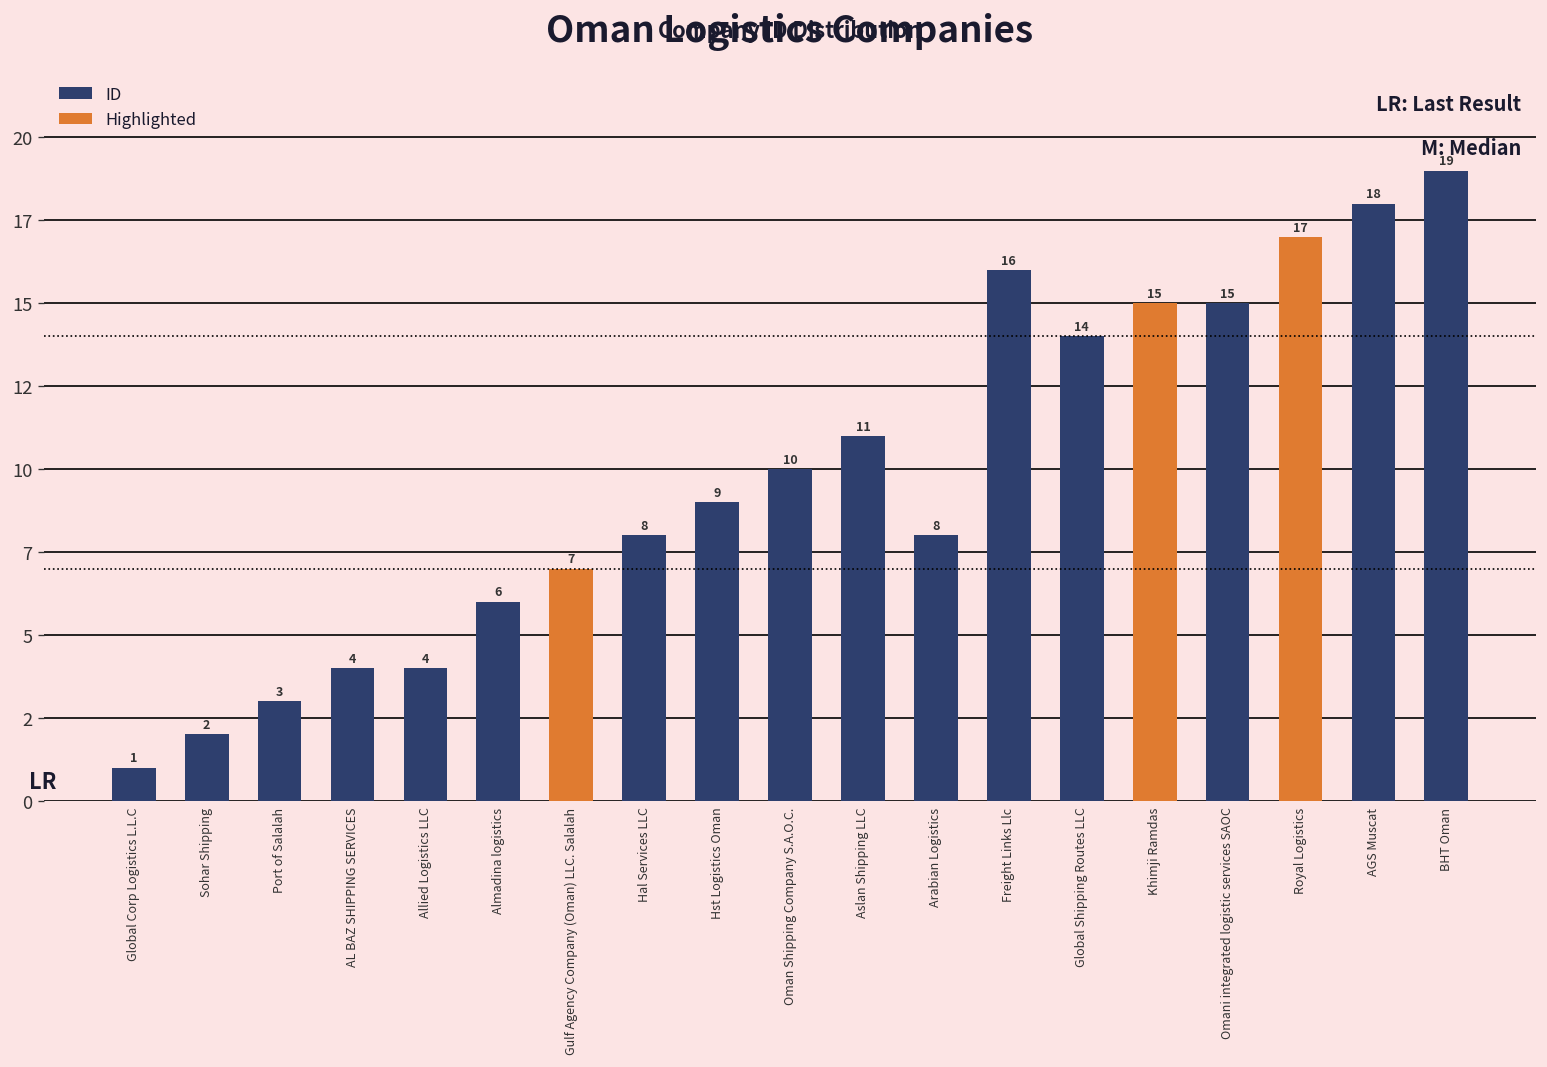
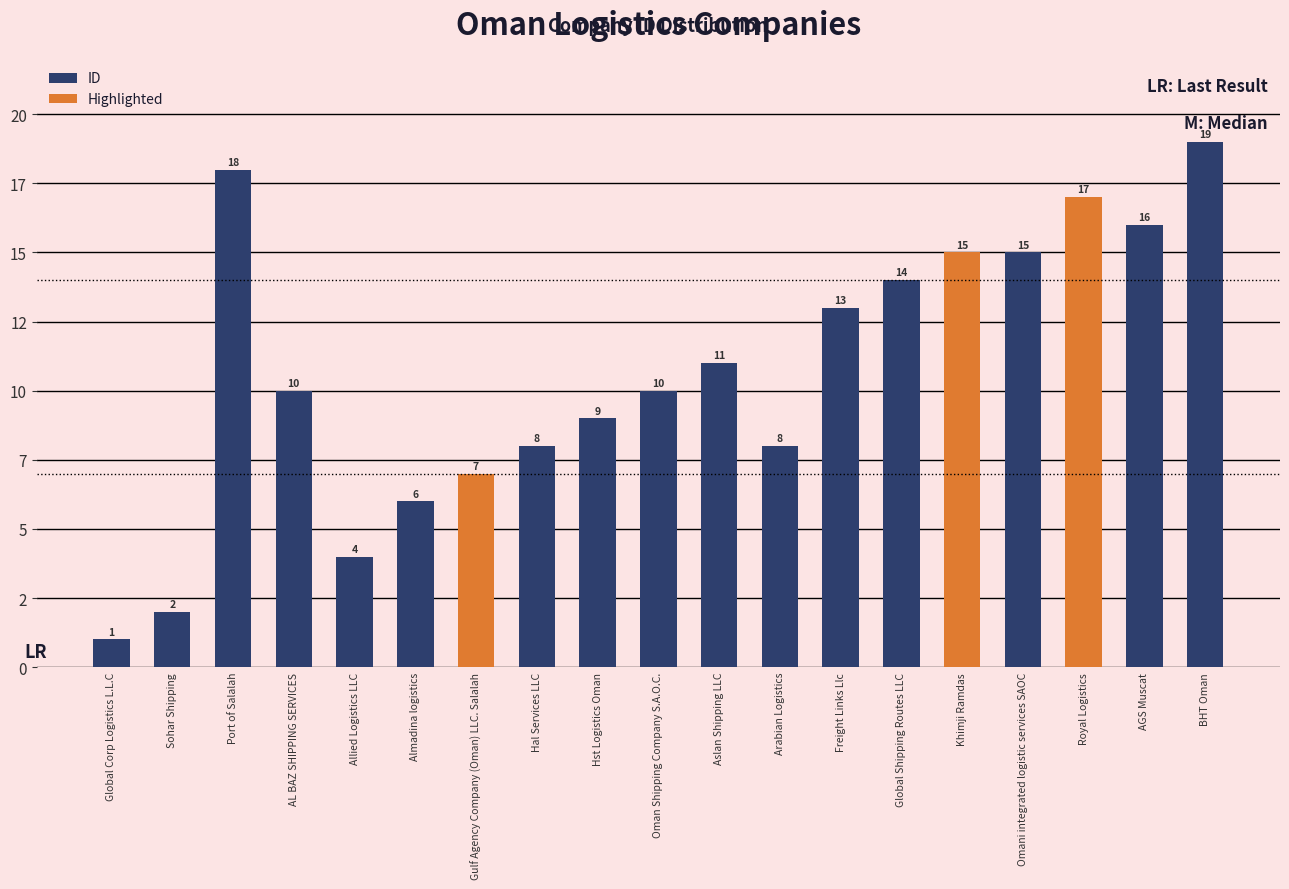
Port of Salalah: 3 -> 18
AL BAZ SHIPPING SERVICES: 4 -> 10
Freight Links Llc: 16 -> 13
AGS Muscat: 18 -> 16
